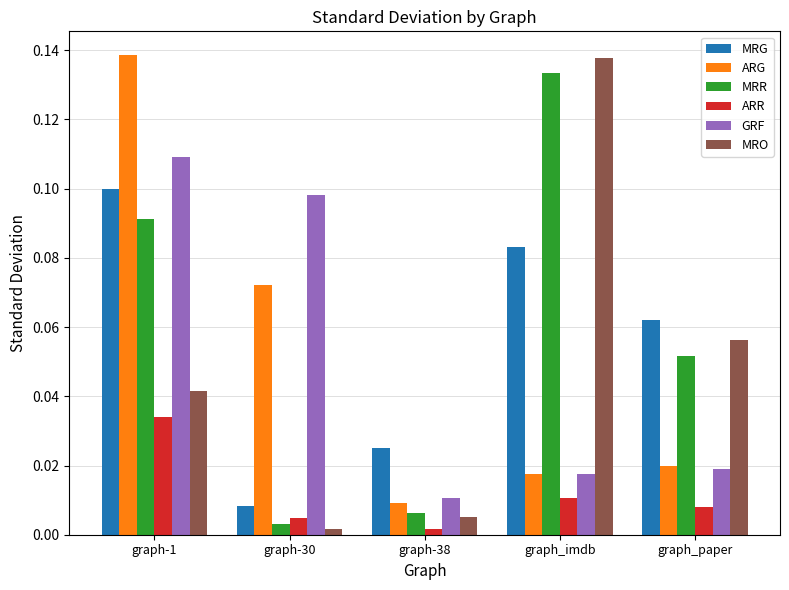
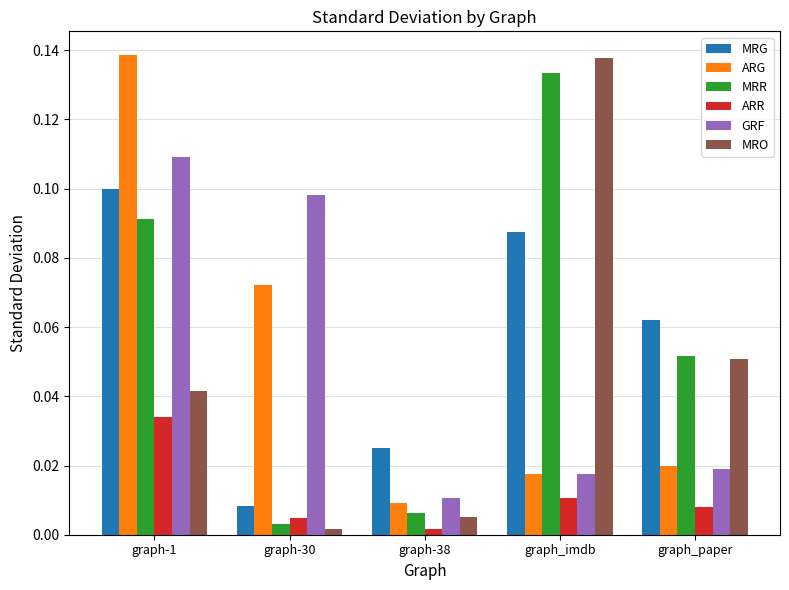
MRG, graph_imdb: 0.083 -> 0.087
MRO, graph_paper: 0.056 -> 0.051
